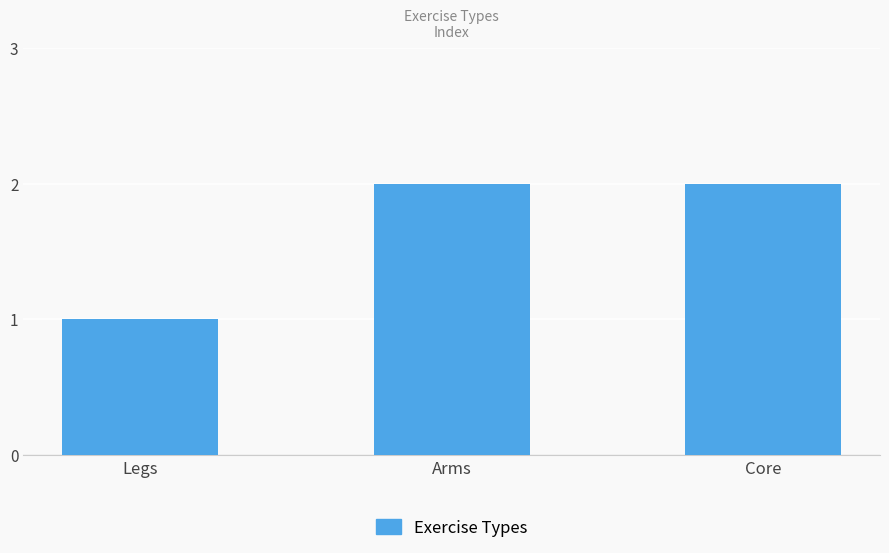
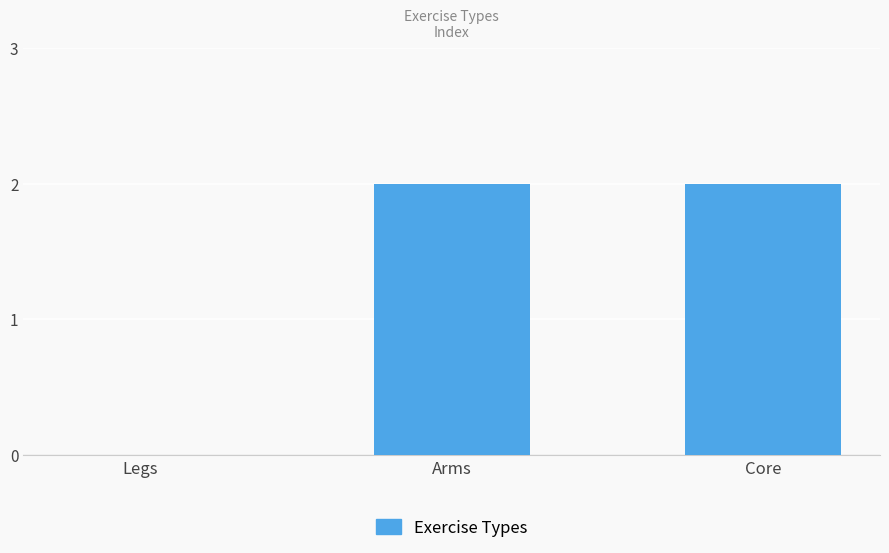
Legs: 1 -> 0
